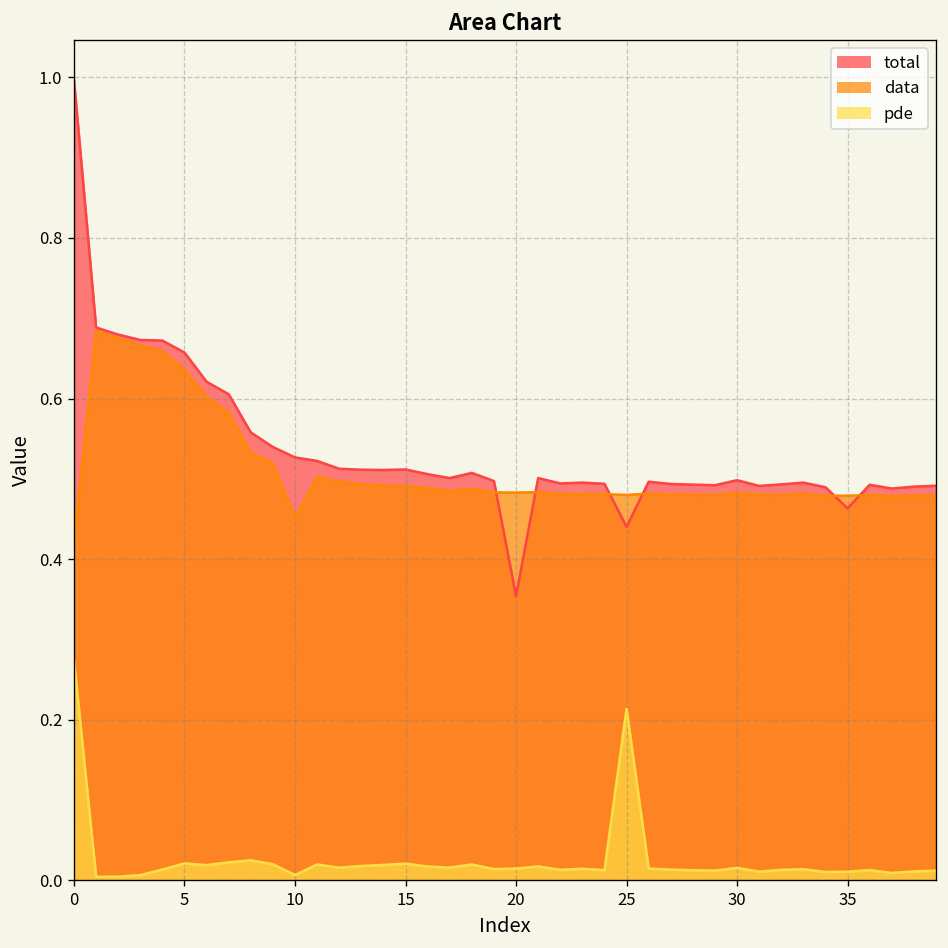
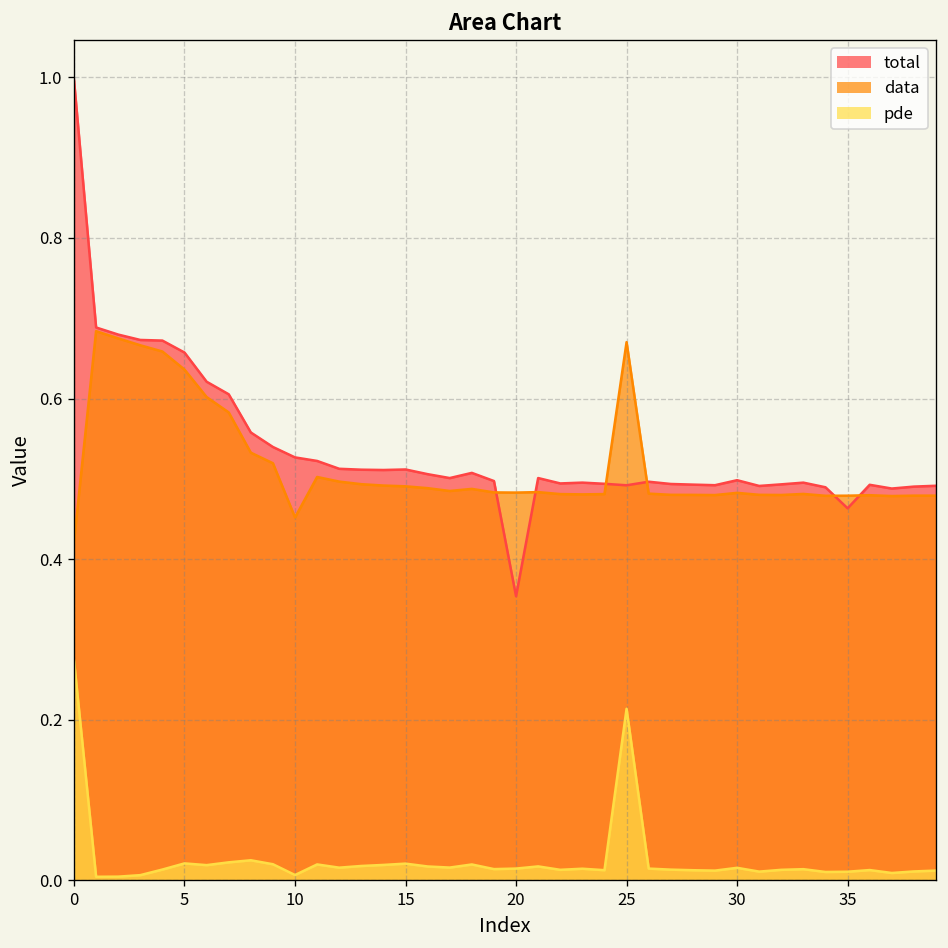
total, 25: 0.44 -> 0.49
data, 25: 0.48 -> 0.67
